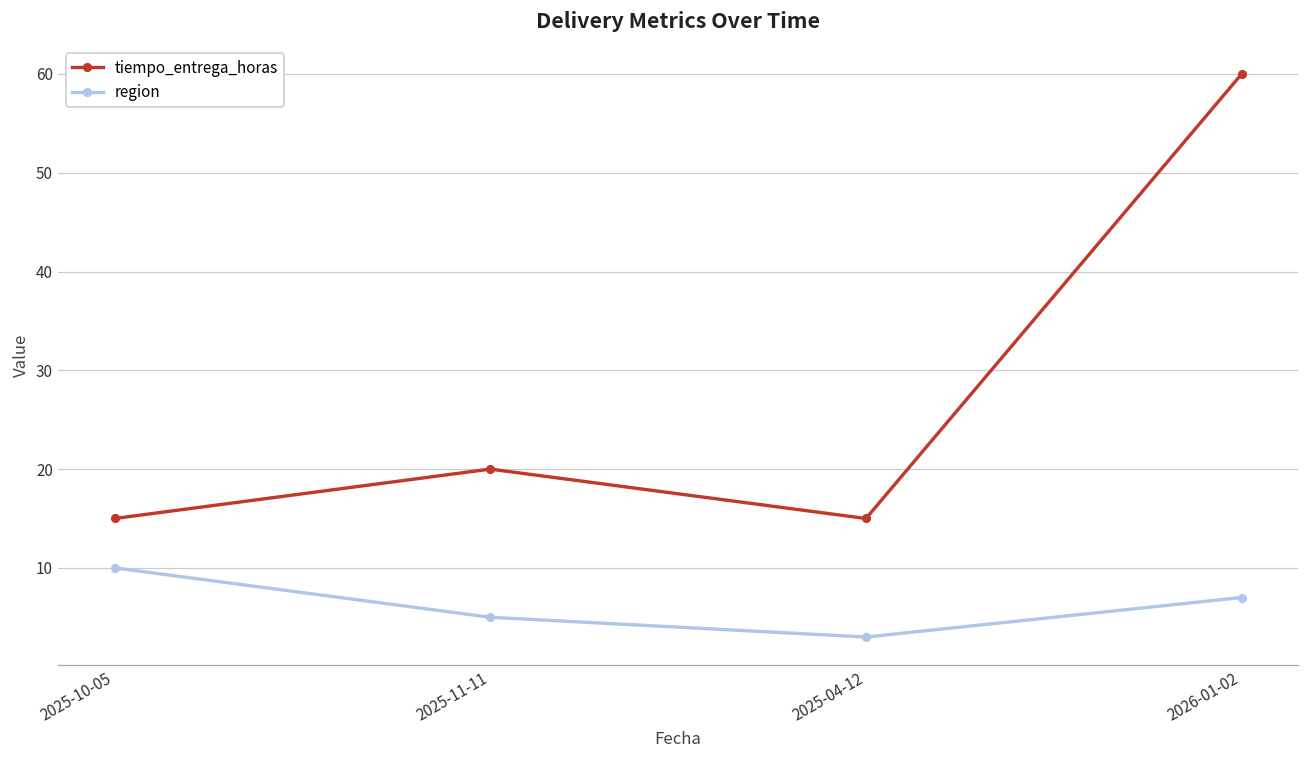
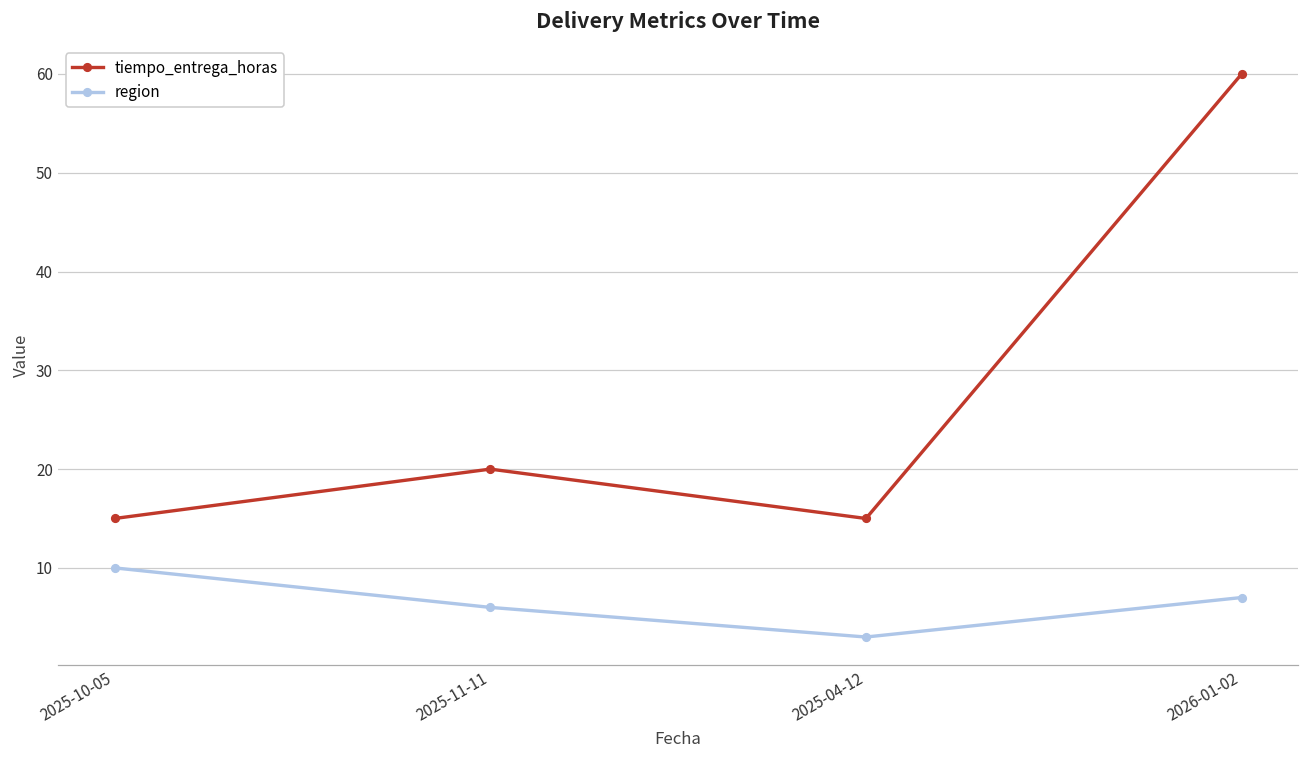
region, 2025-11-11: 5 -> 6
